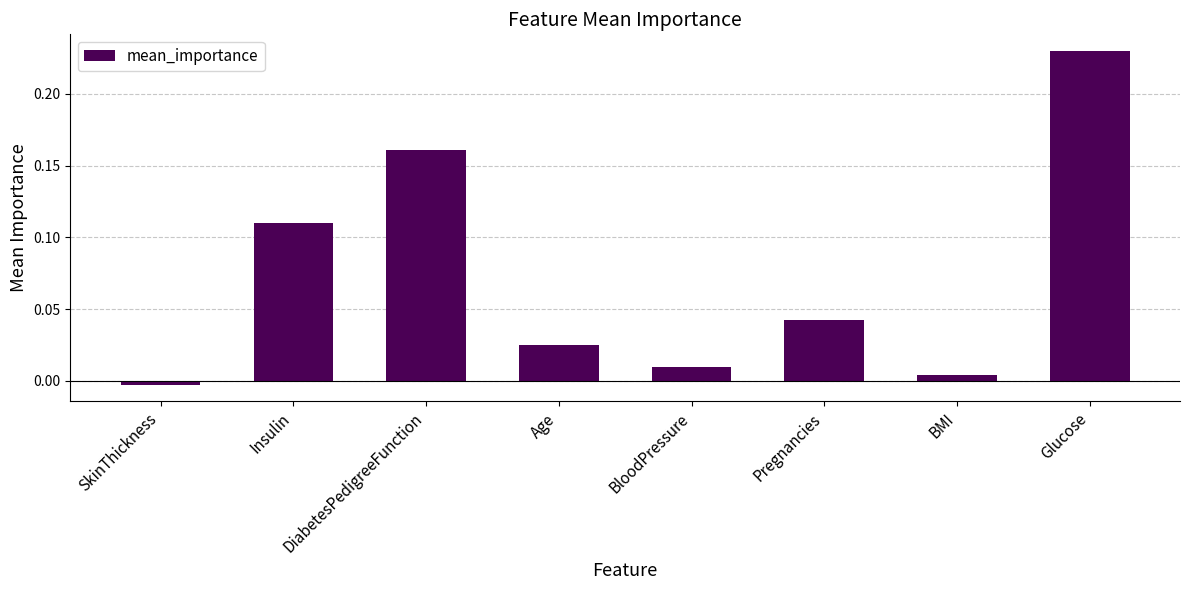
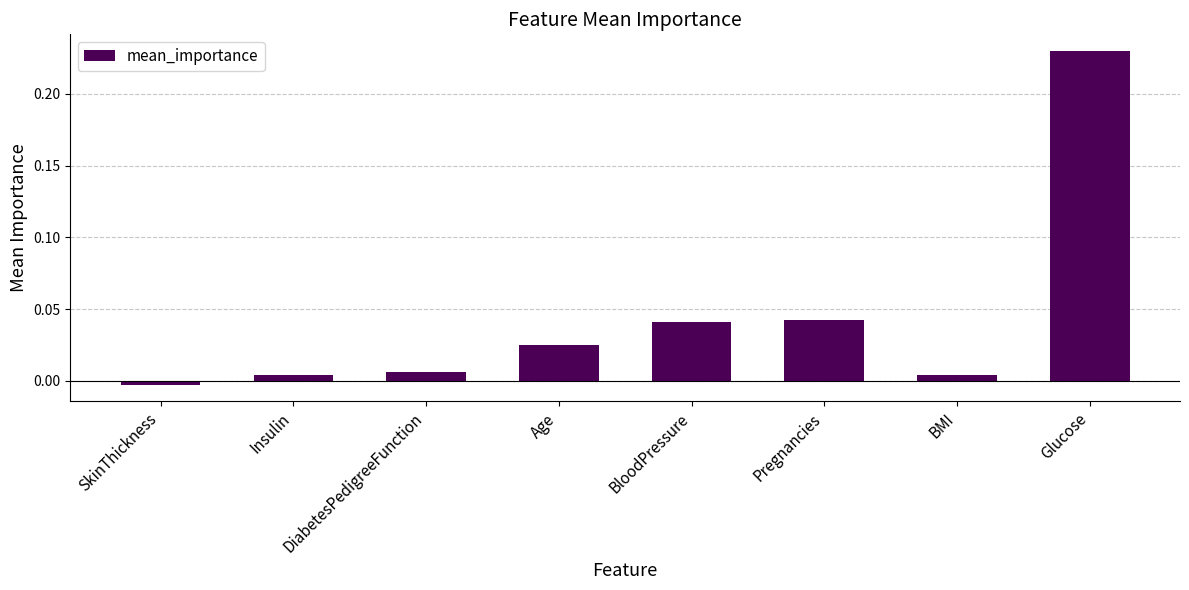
Insulin: 0.110 -> 0.004
DiabetesPedigreeFunction: 0.161 -> 0.006
BloodPressure: 0.009 -> 0.041
